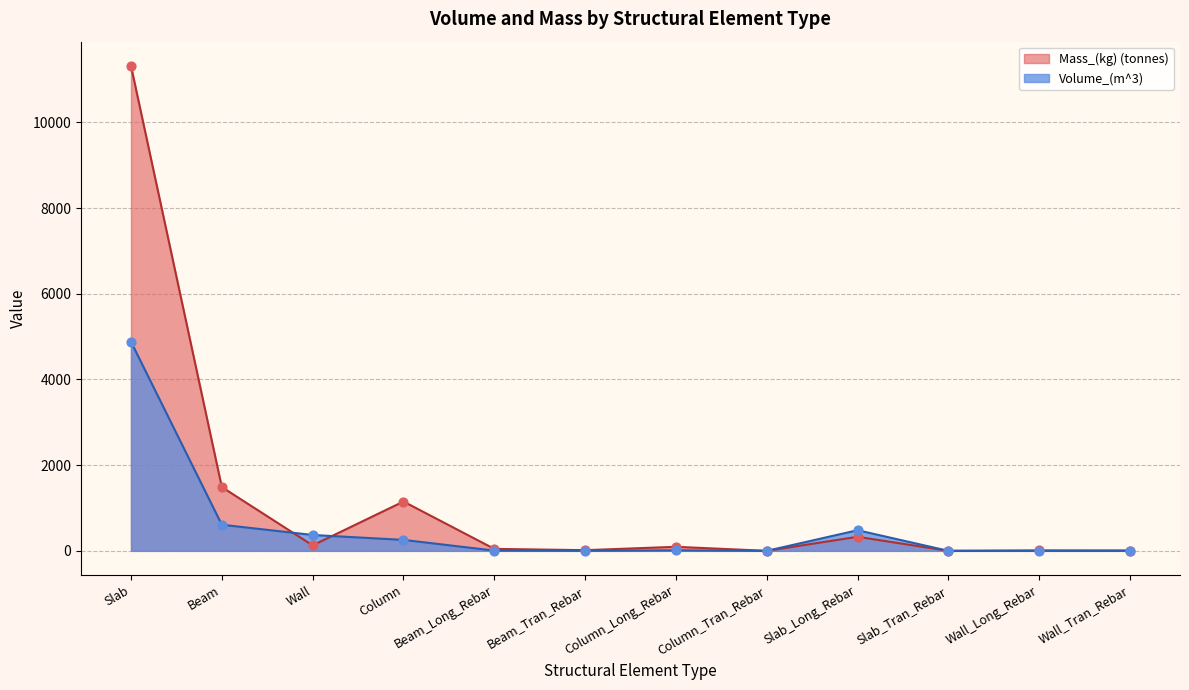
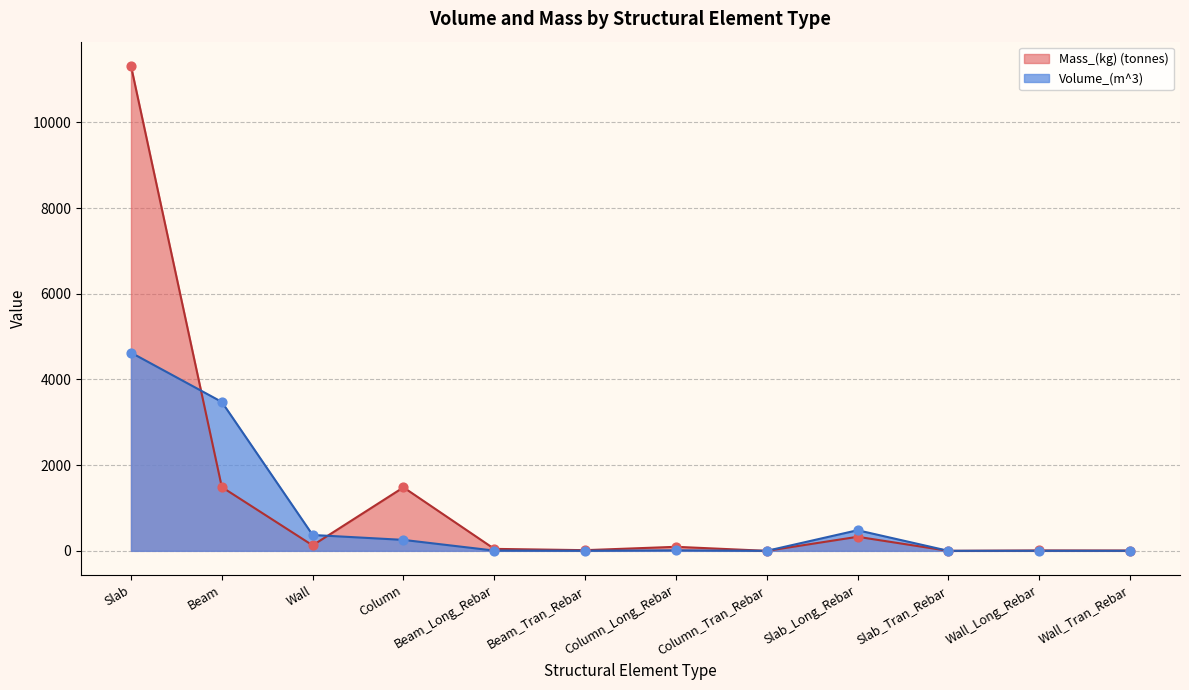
Volume_(m^3), Slab: 4900 -> 4600
Volume_(m^3), Beam: 600 -> 3500
Mass_(kg) (tonnes), Column: 1200 -> 1500
